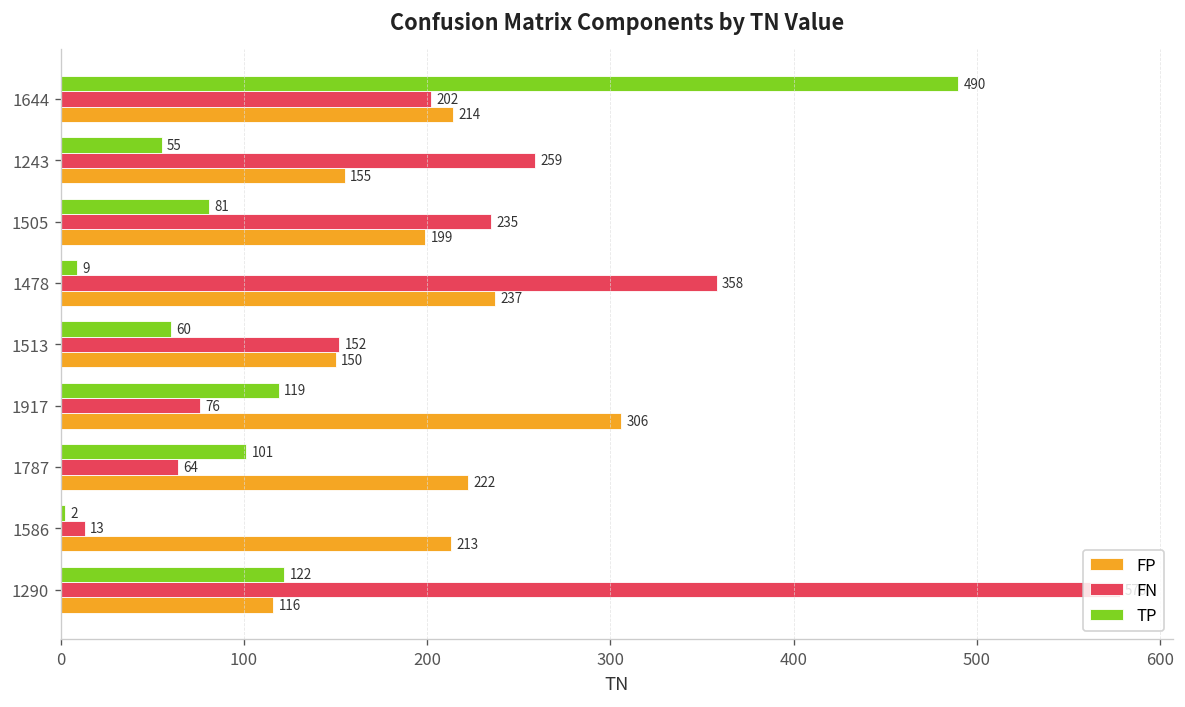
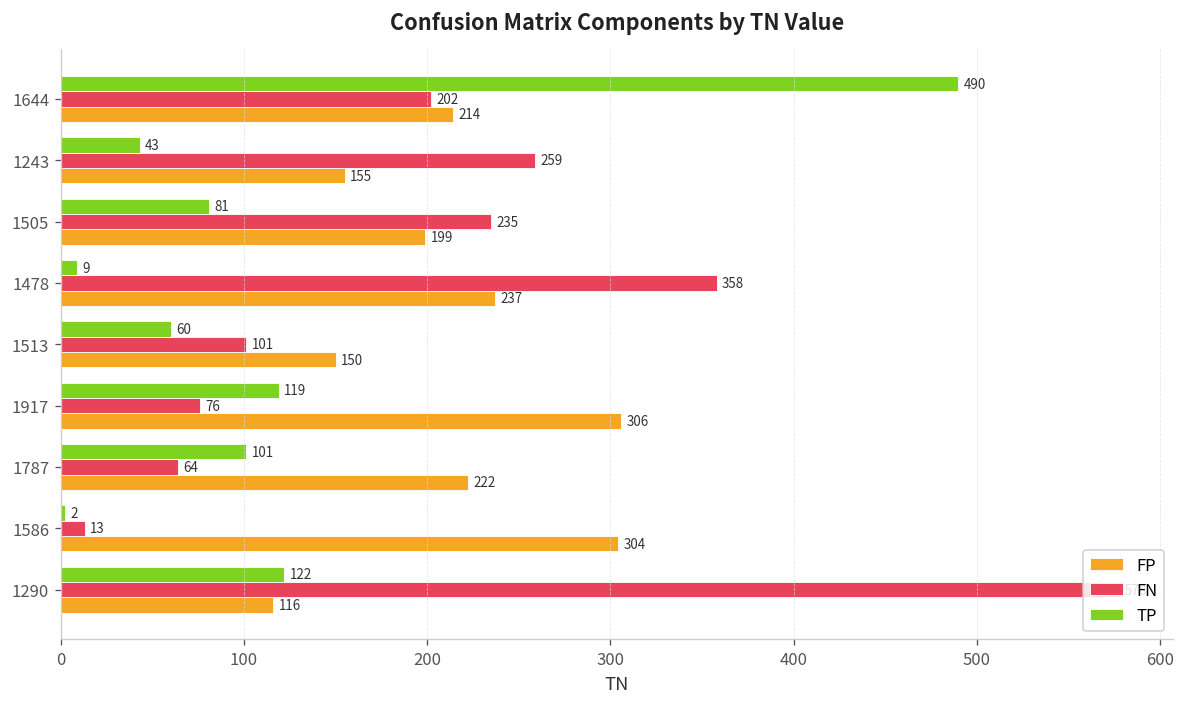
TP, 1243: 55 -> 43
FN, 1513: 152 -> 101
FP, 1586: 213 -> 304
